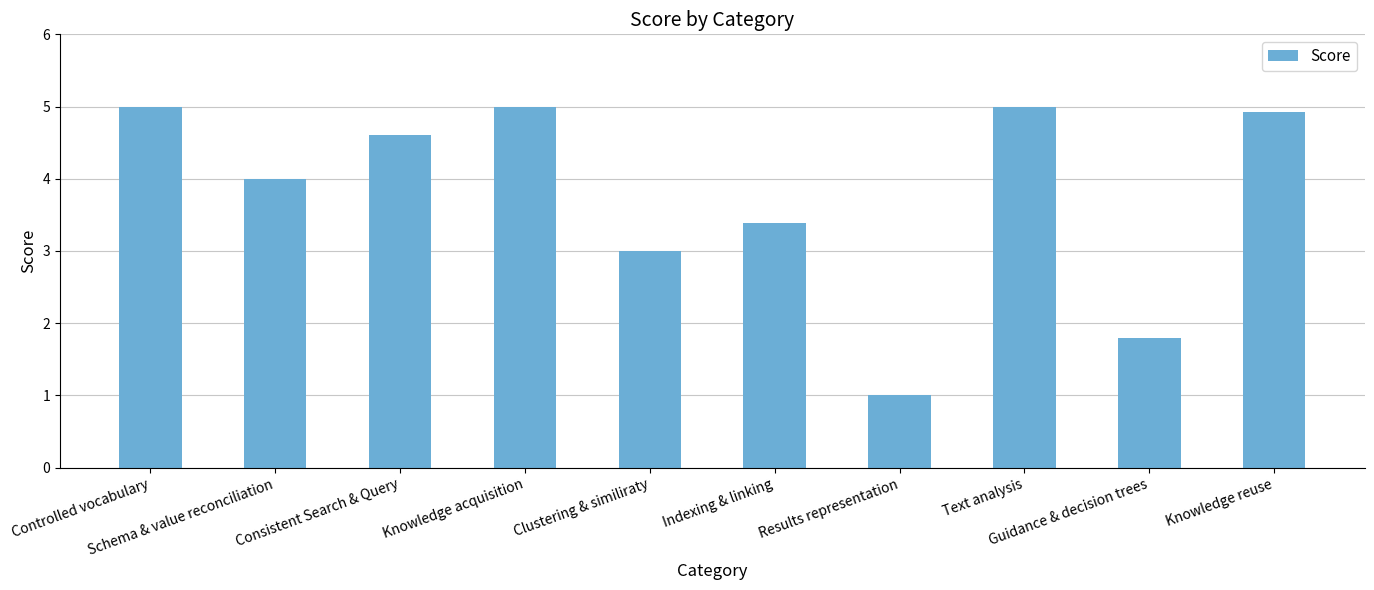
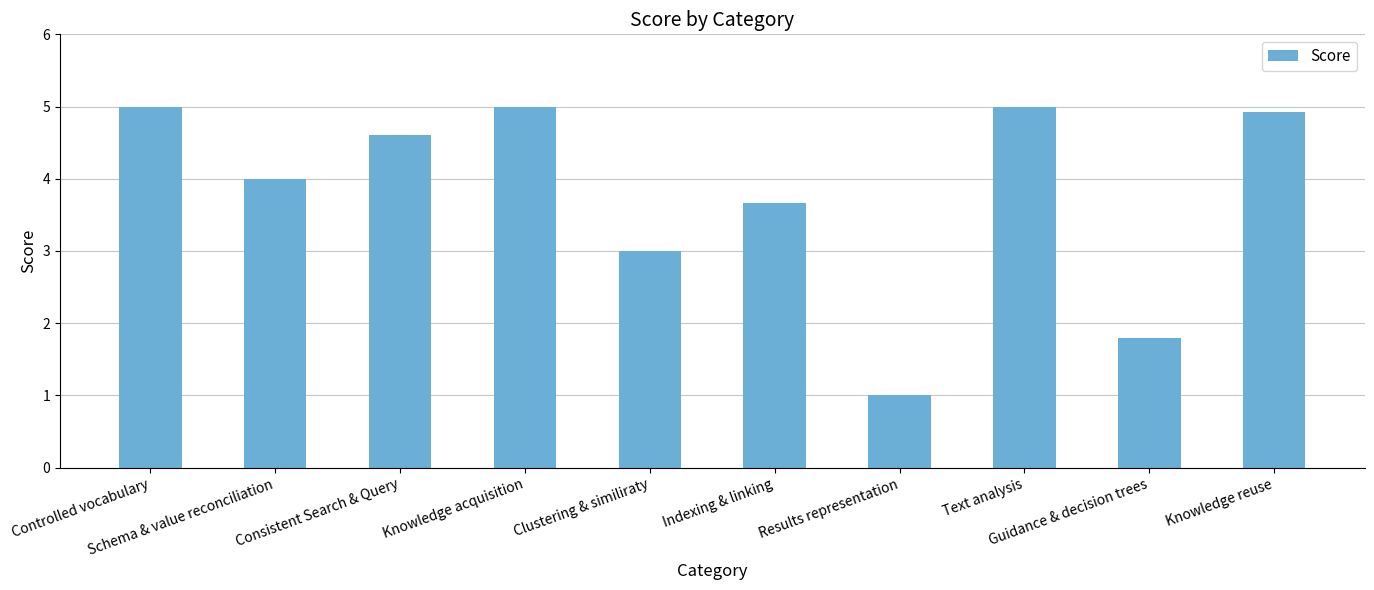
Indexing & linking: 3.4 -> 3.7
